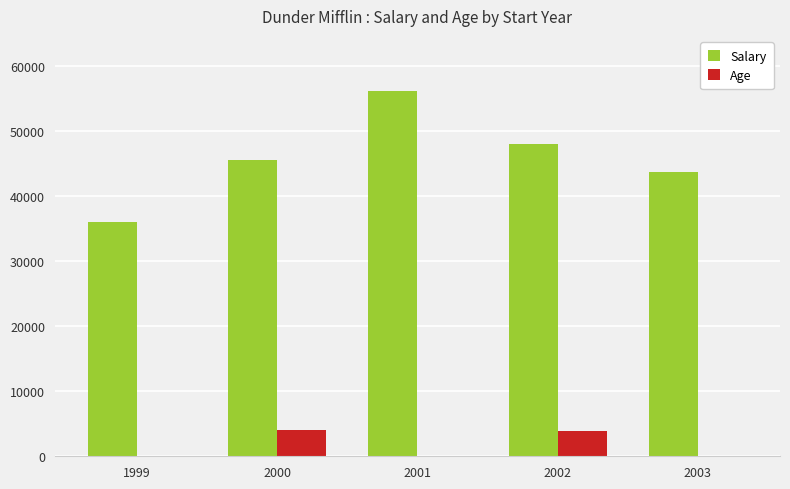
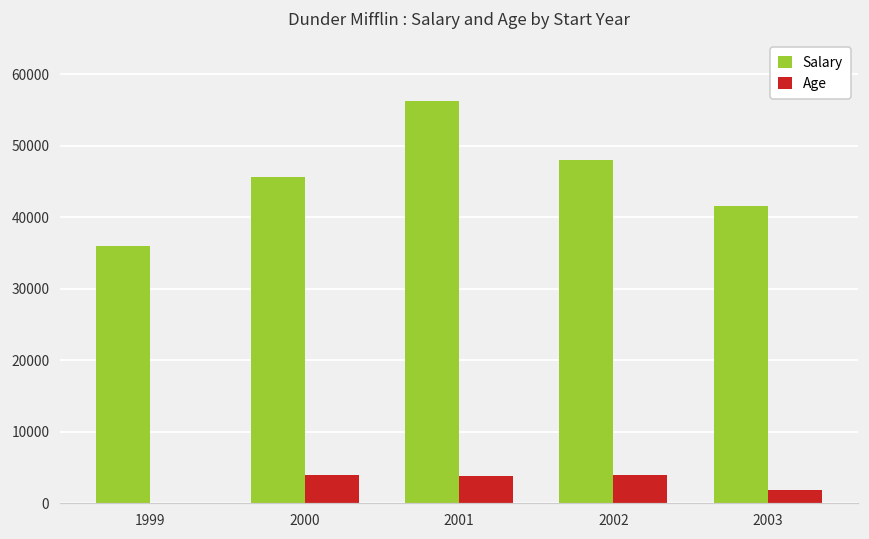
Age, 2001: 0 -> 4000
Salary, 2003: 44000 -> 42000
Age, 2003: 0 -> 2000
